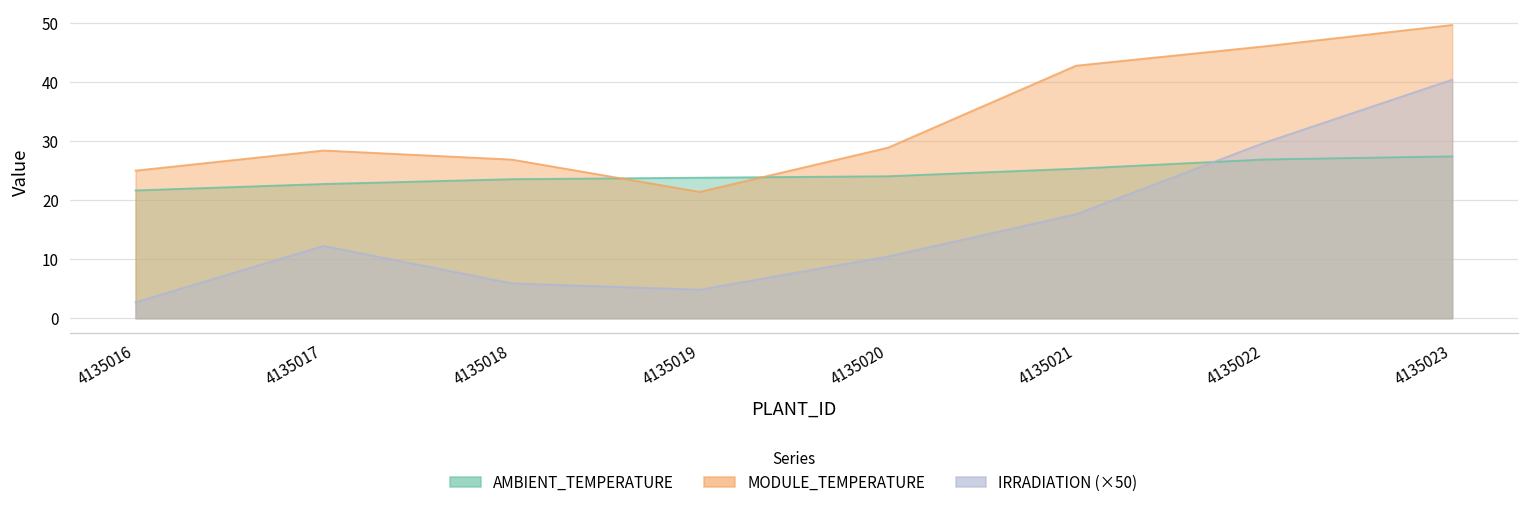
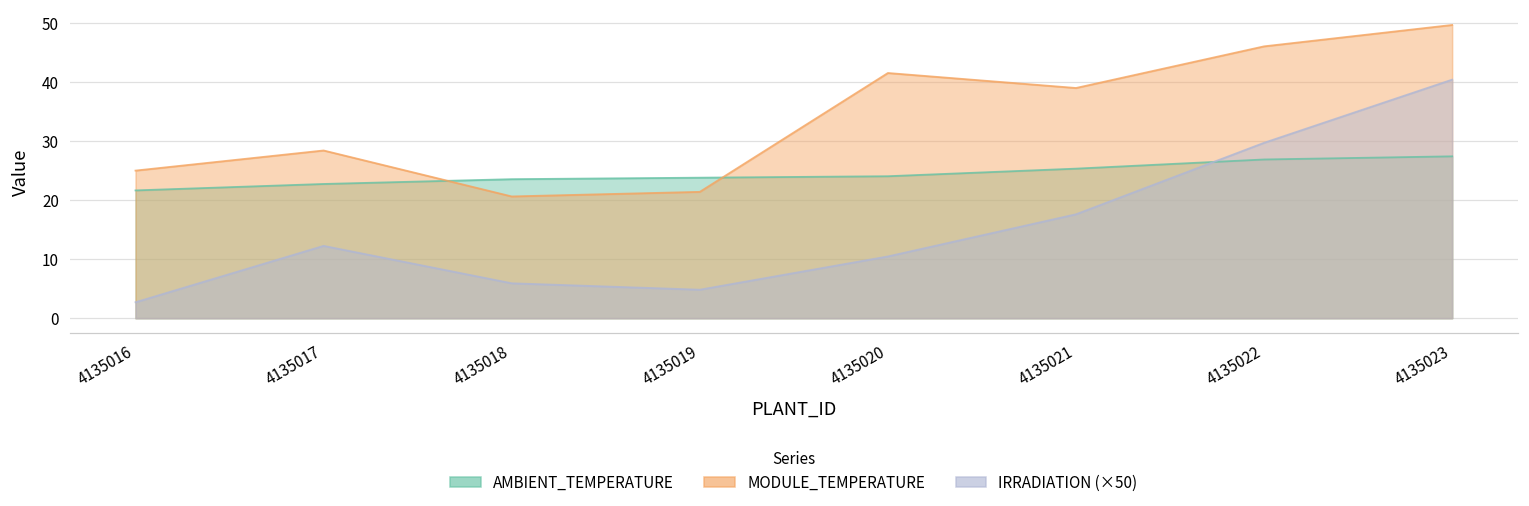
MODULE_TEMPERATURE, 4135018: 27 -> 21
MODULE_TEMPERATURE, 4135020: 29 -> 41
MODULE_TEMPERATURE, 4135021: 43 -> 39
